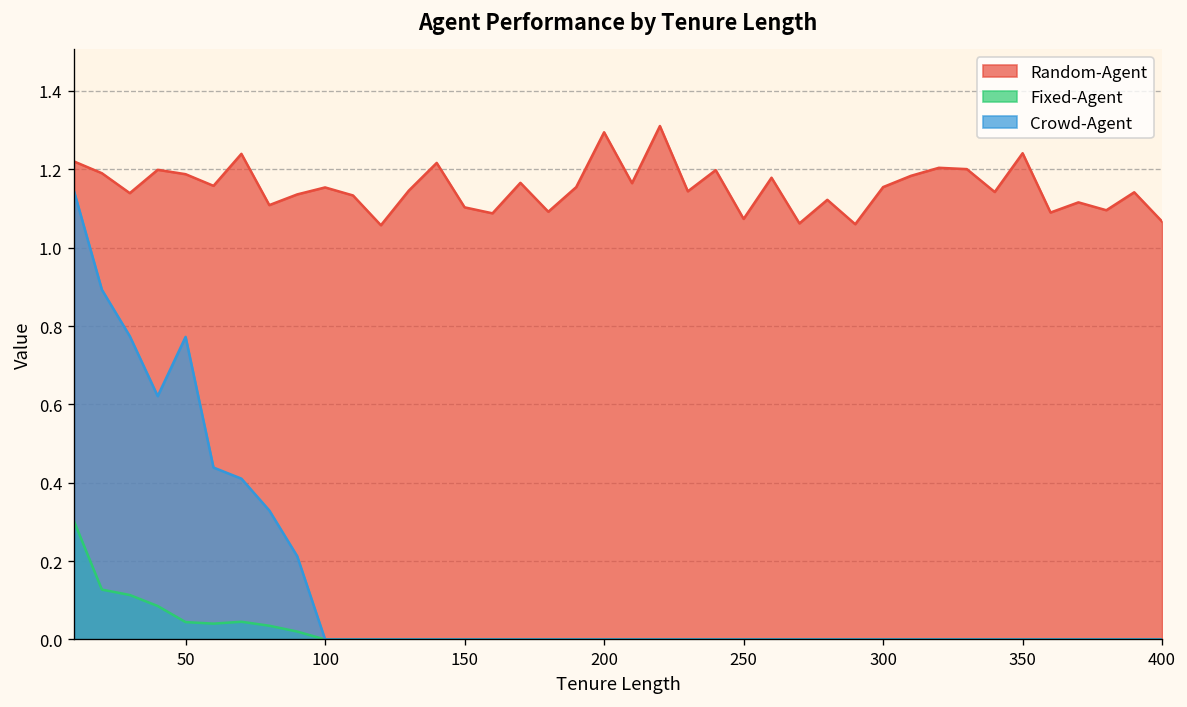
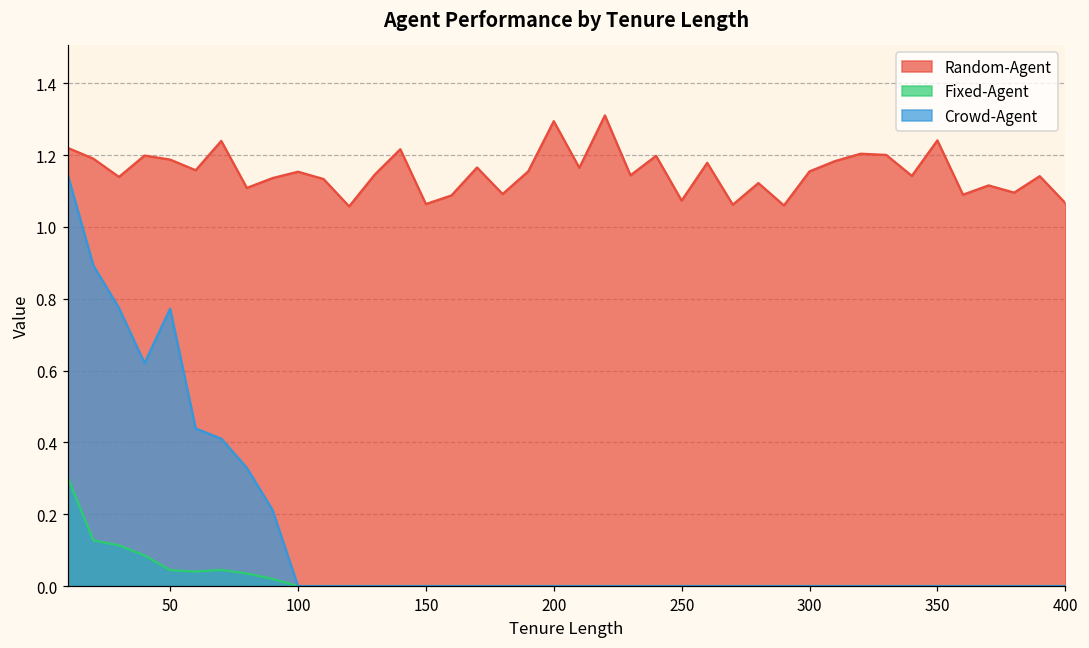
Random-Agent, 150: 1.10 -> 1.06
